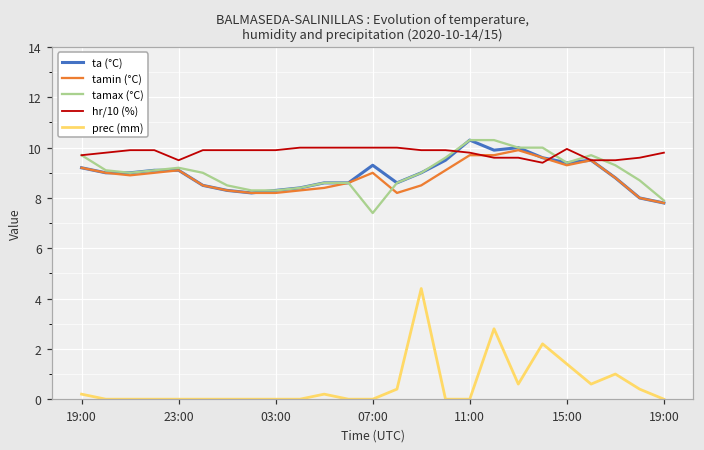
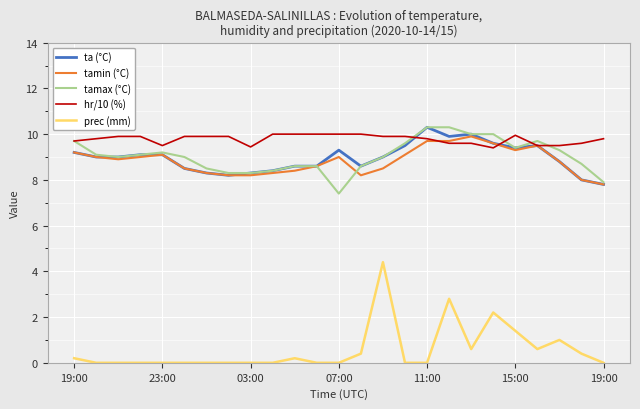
hr/10 (%), 03:00: 9.9 -> 9.4
